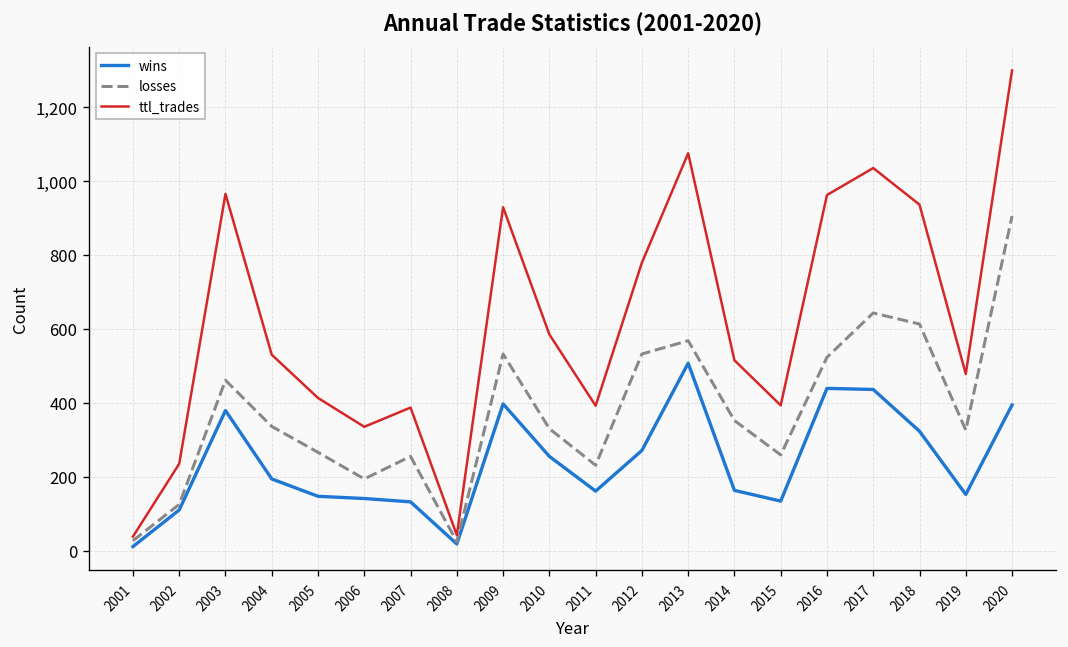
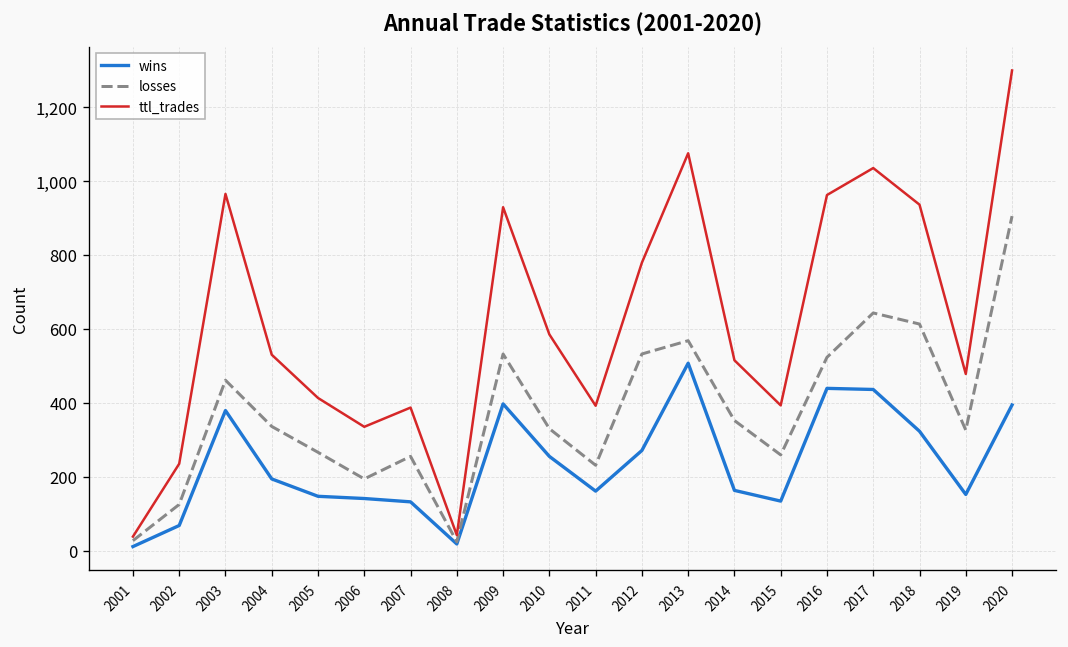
wins, 2002: 110 -> 70
